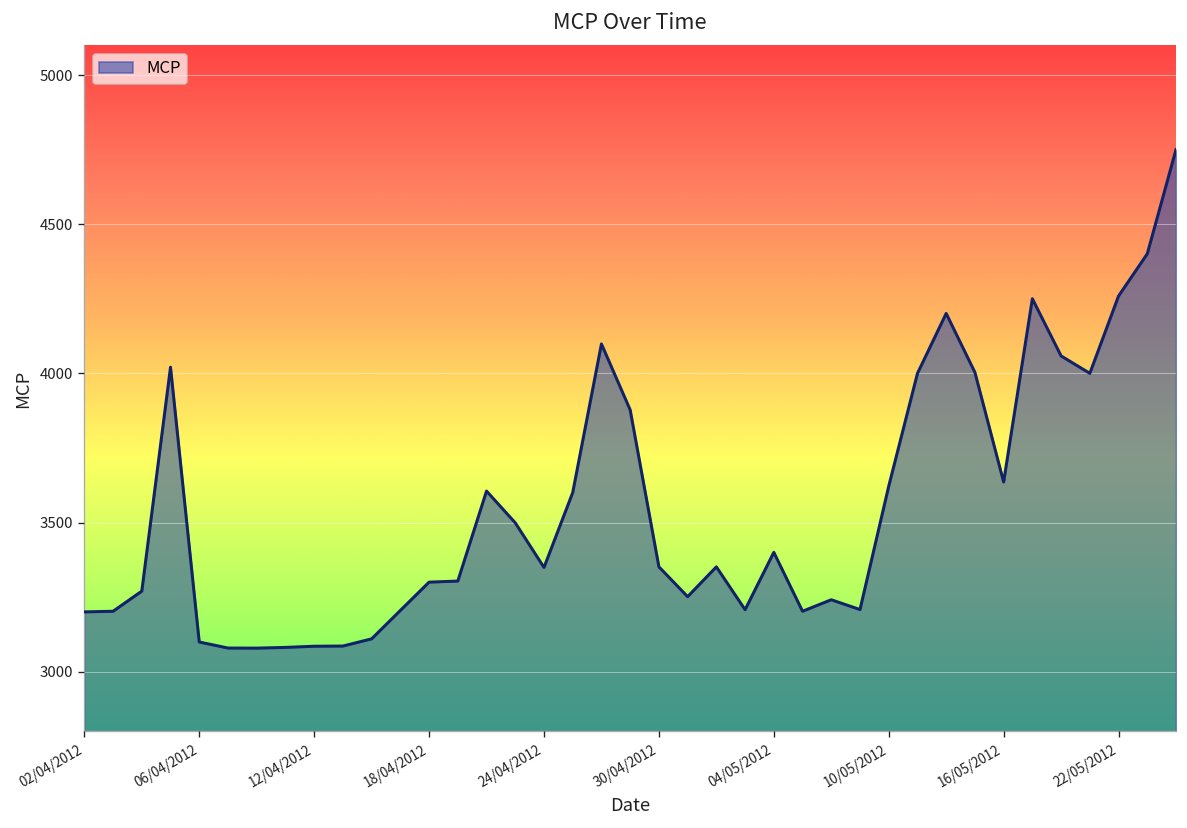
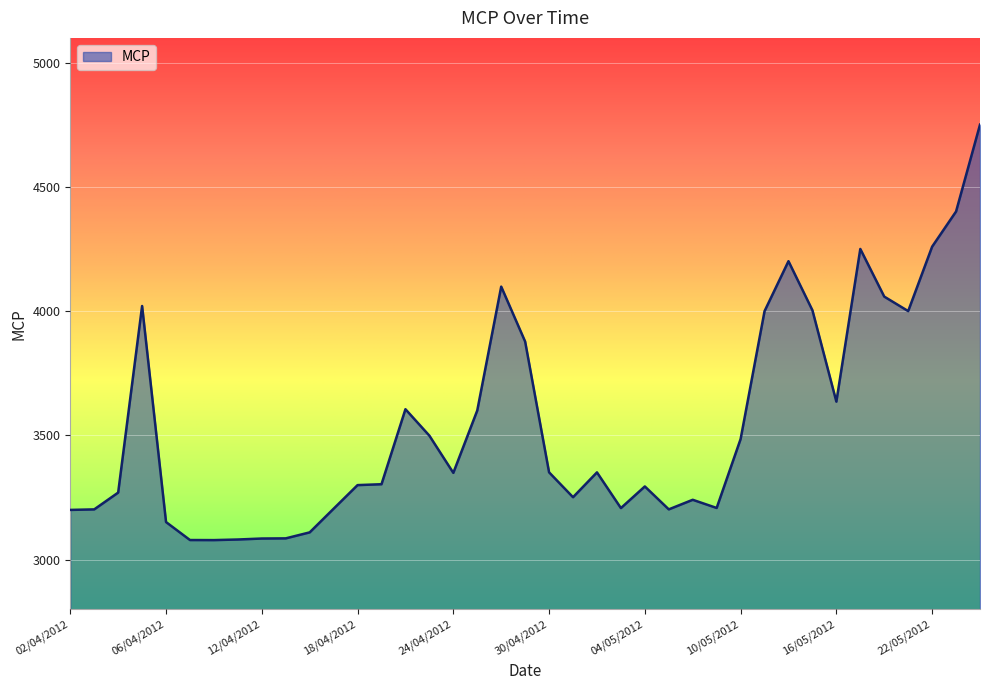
06/04/2012: 3100 -> 3150
04/05/2012: 3400 -> 3290
10/05/2012: 3620 -> 3490
